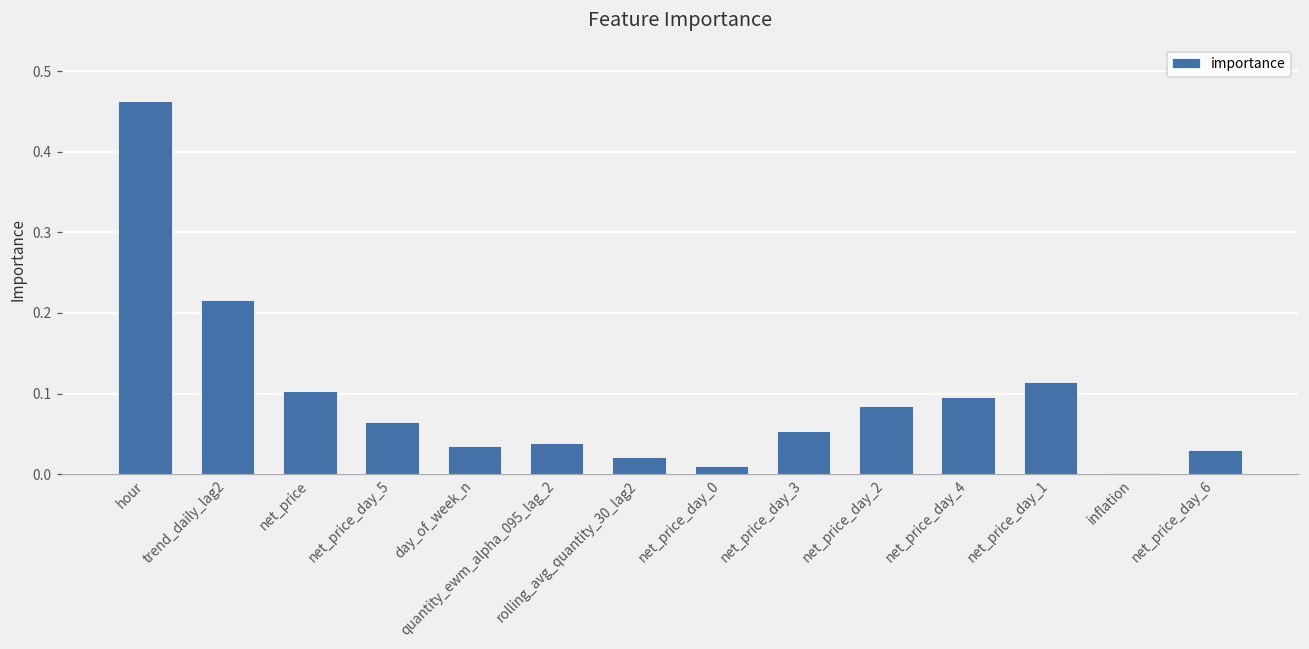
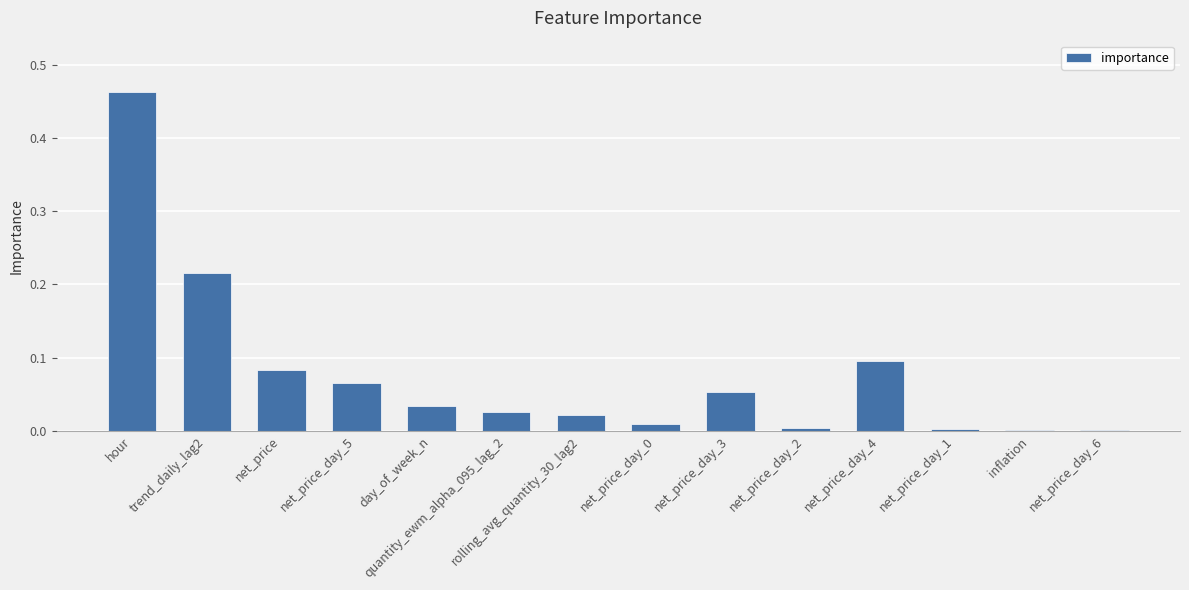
net_price: 0.10 -> 0.08
quantity_ewm_alpha_095_lag_2: 0.04 -> 0.03
net_price_day_2: 0.08 -> 0.00
net_price_day_1: 0.11 -> 0.00
net_price_day_6: 0.03 -> 0.00
